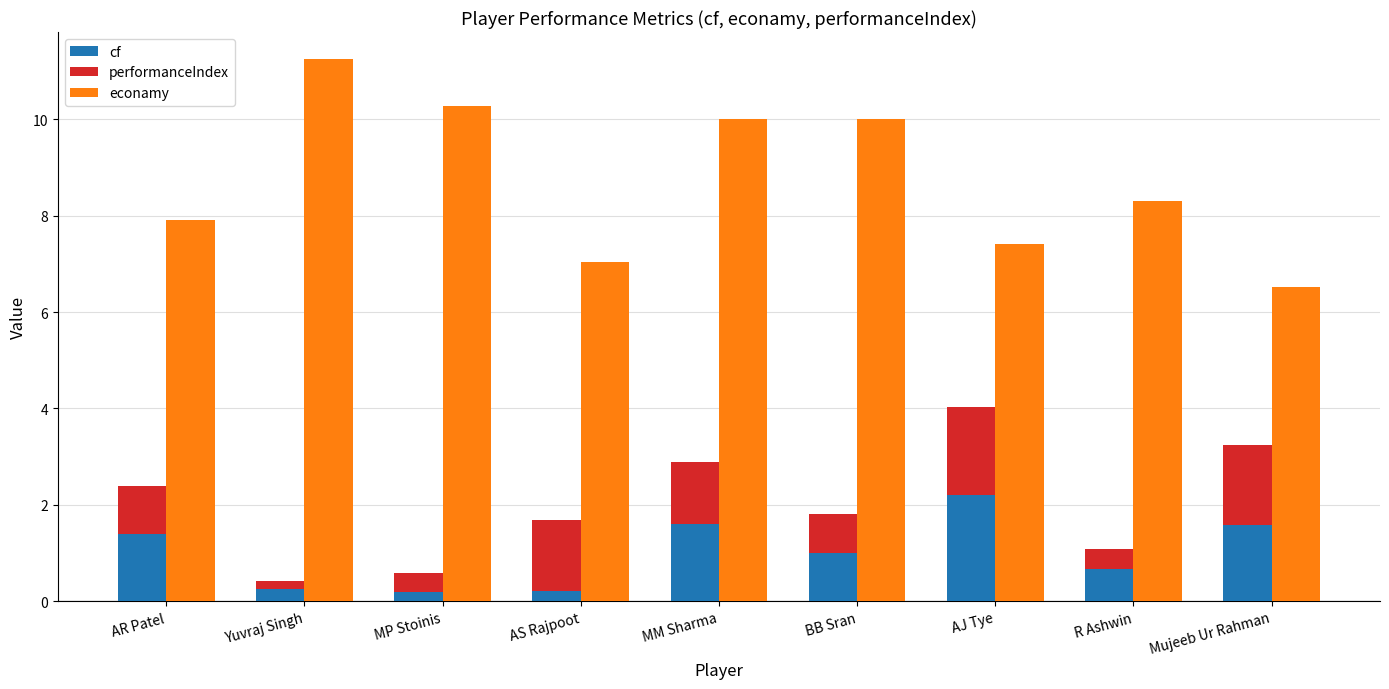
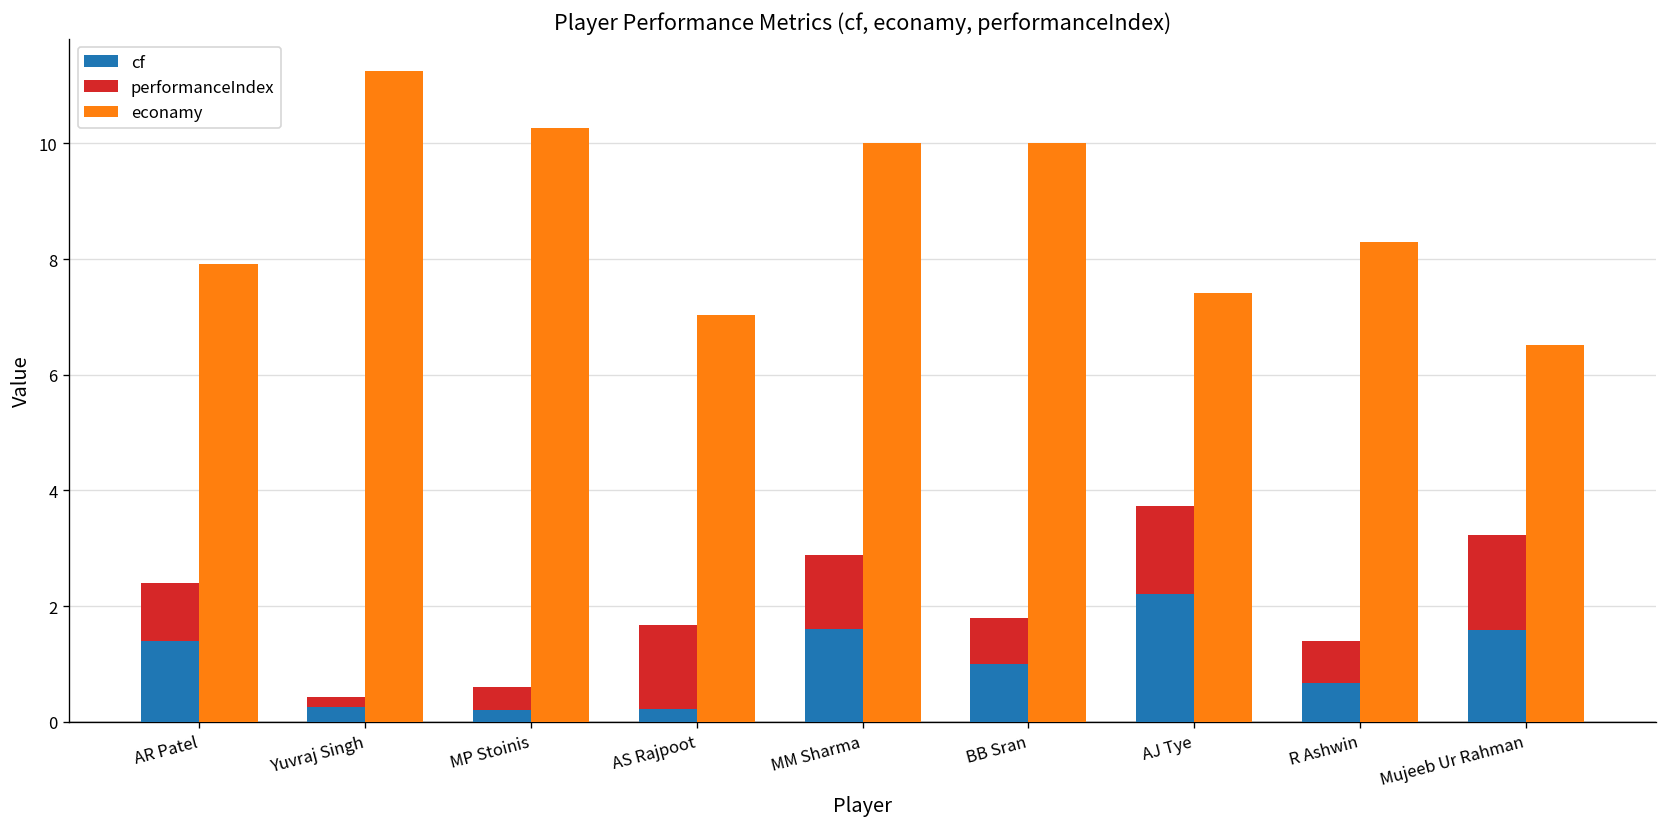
performanceIndex, AJ Tye: 1.8 -> 1.5
performanceIndex, R Ashwin: 0.4 -> 0.7
